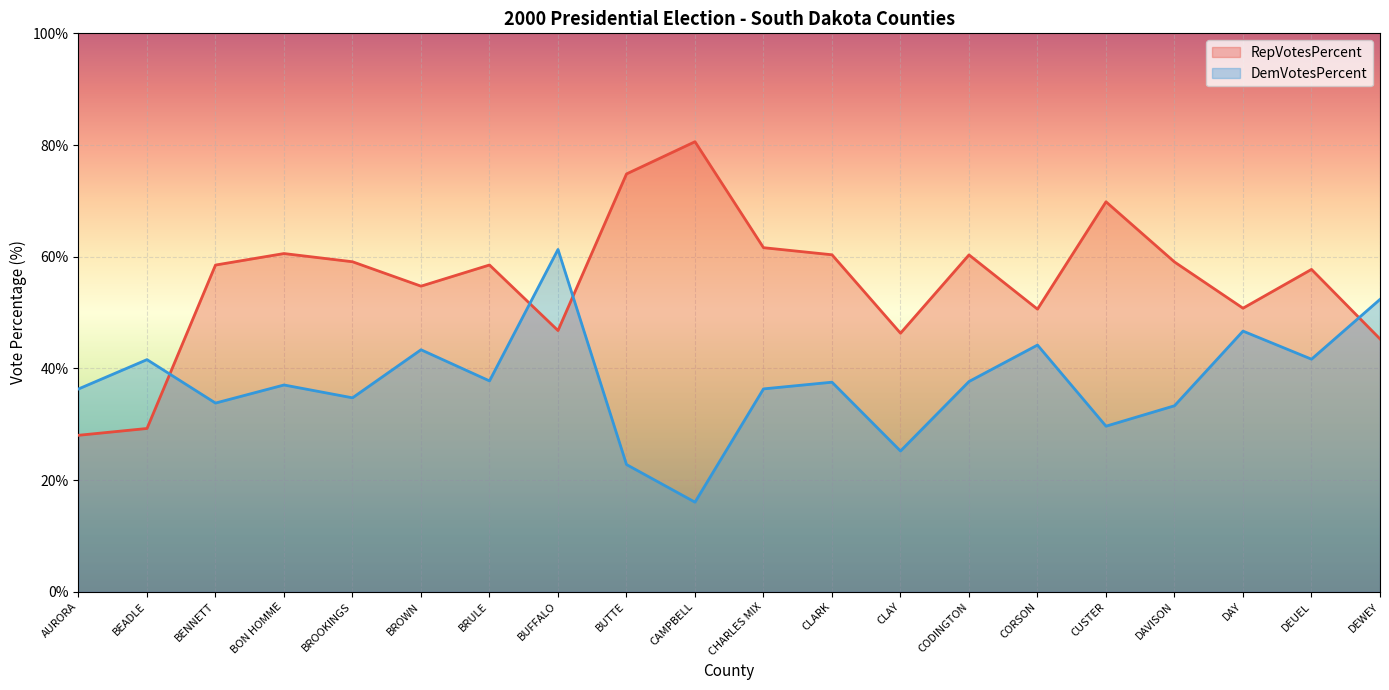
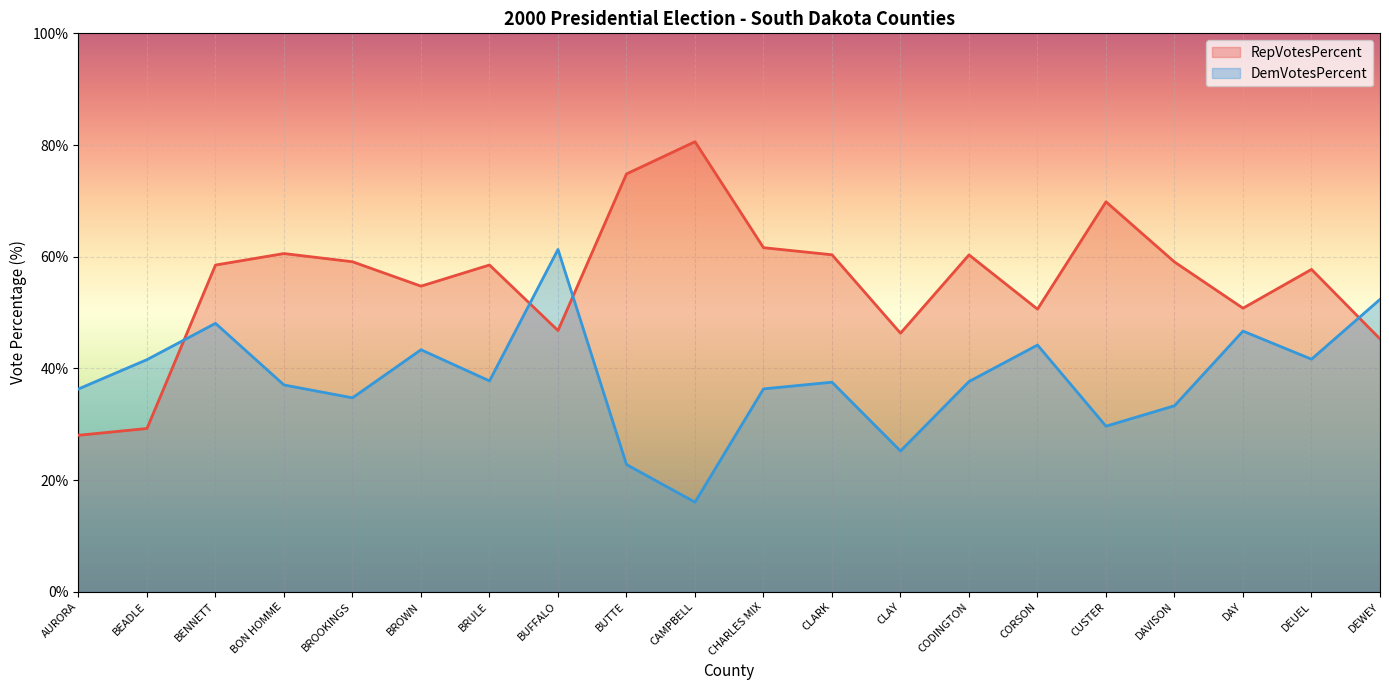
DemVotesPercent, BENNETT: 34% -> 48%
